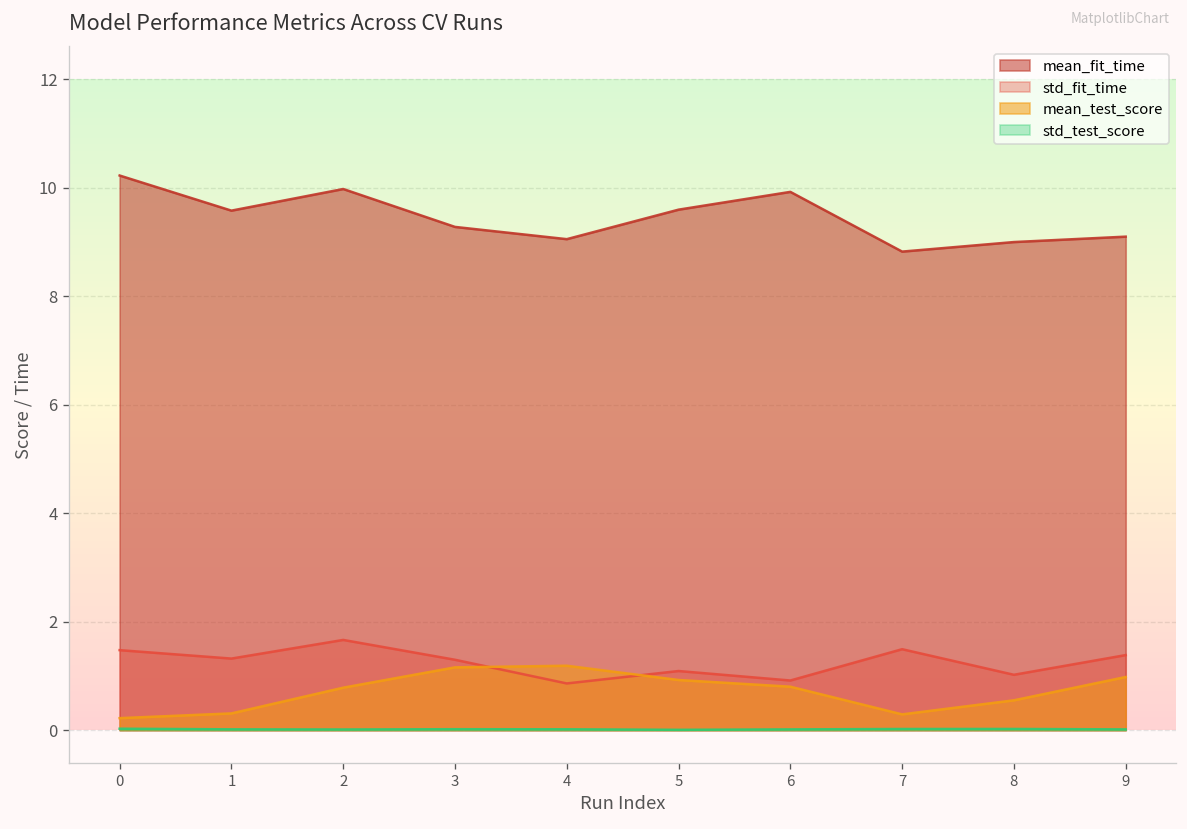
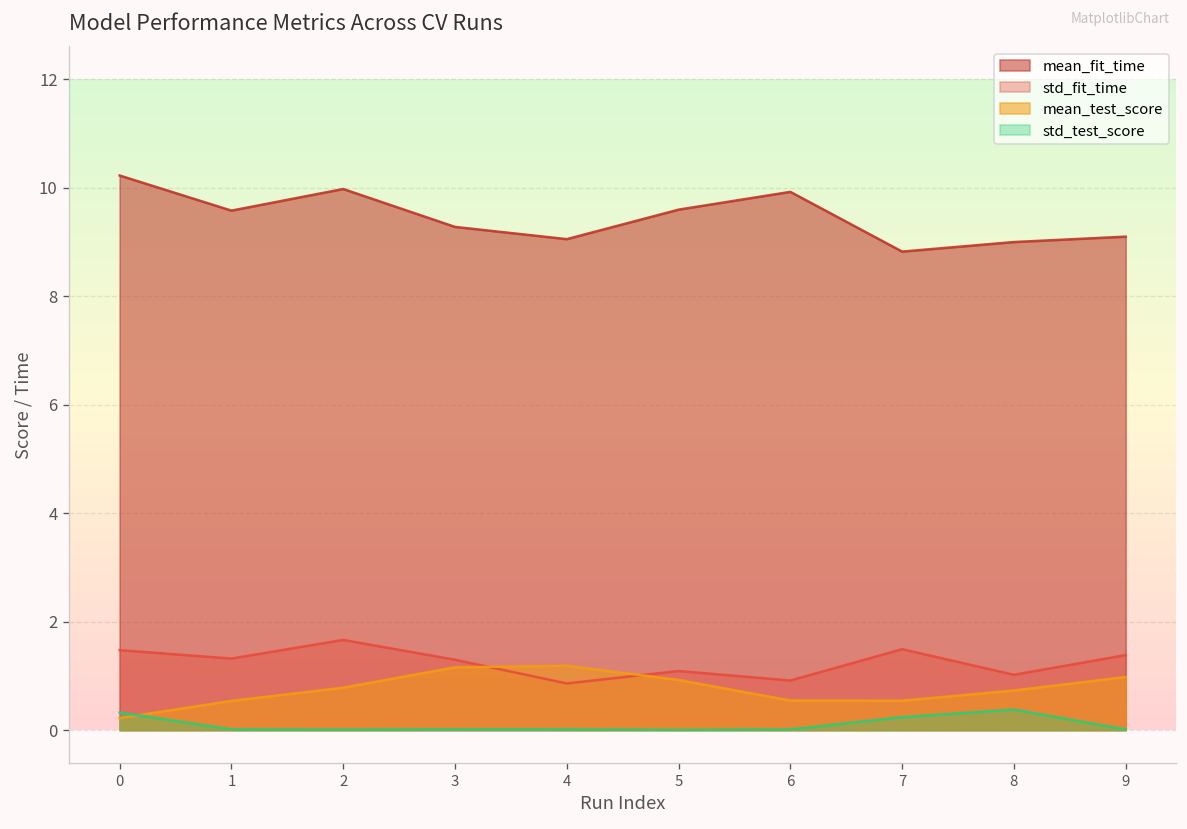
std_test_score, 0: 0.0 -> 0.3
mean_test_score, 1: 0.3 -> 0.5
mean_test_score, 6: 0.8 -> 0.5
mean_test_score, 7: 0.3 -> 0.5
std_test_score, 7: 0.0 -> 0.2
mean_test_score, 8: 0.5 -> 0.7
std_test_score, 8: 0.0 -> 0.4
